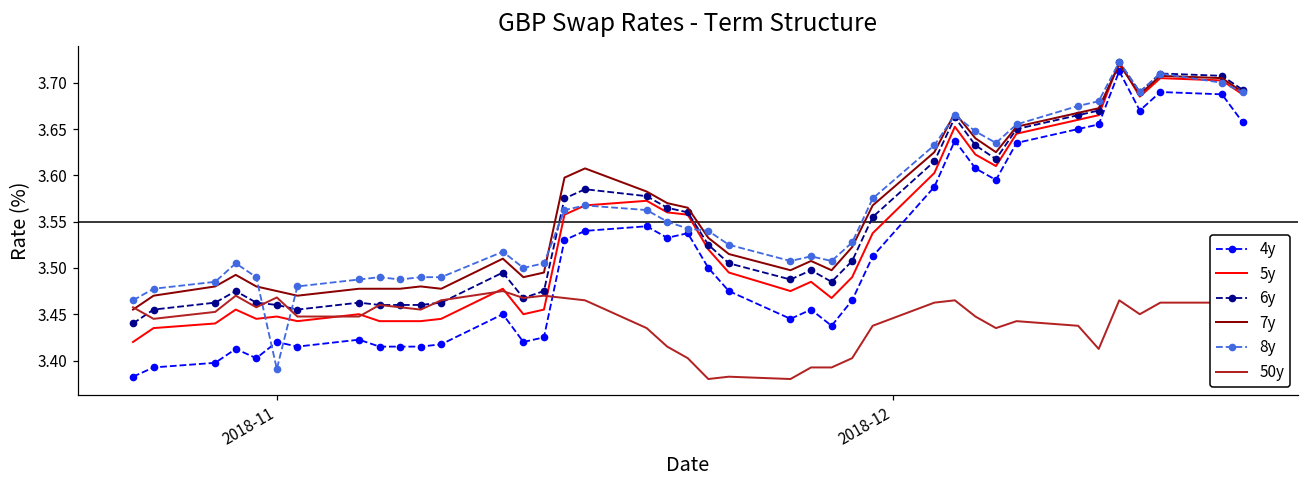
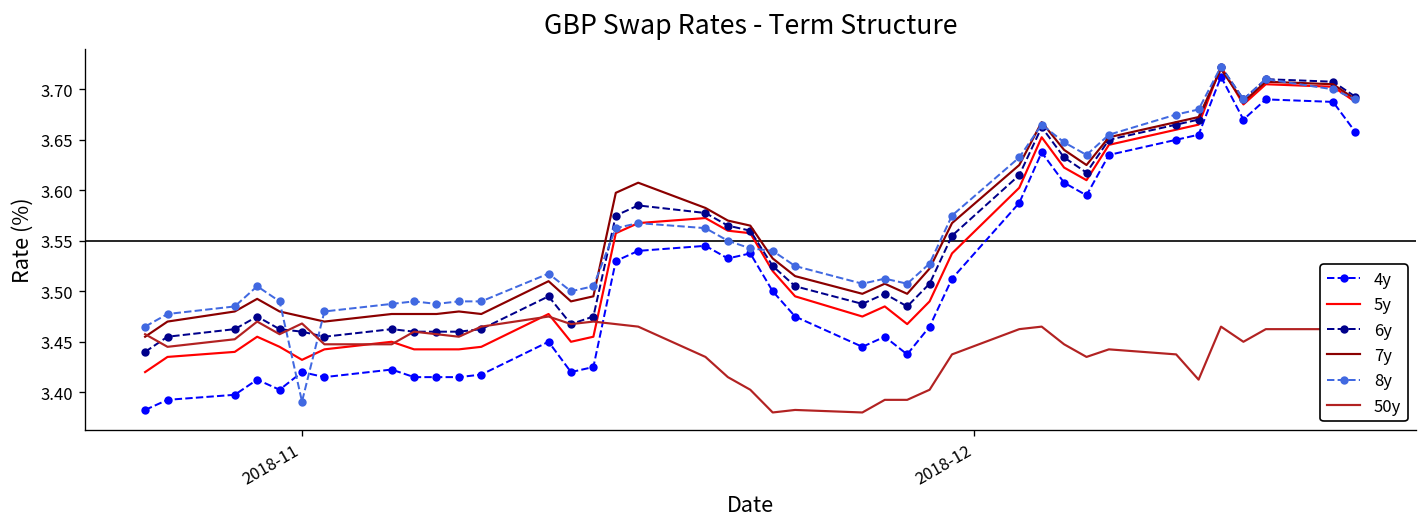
5y, 2018-11: 3.45 -> 3.43
